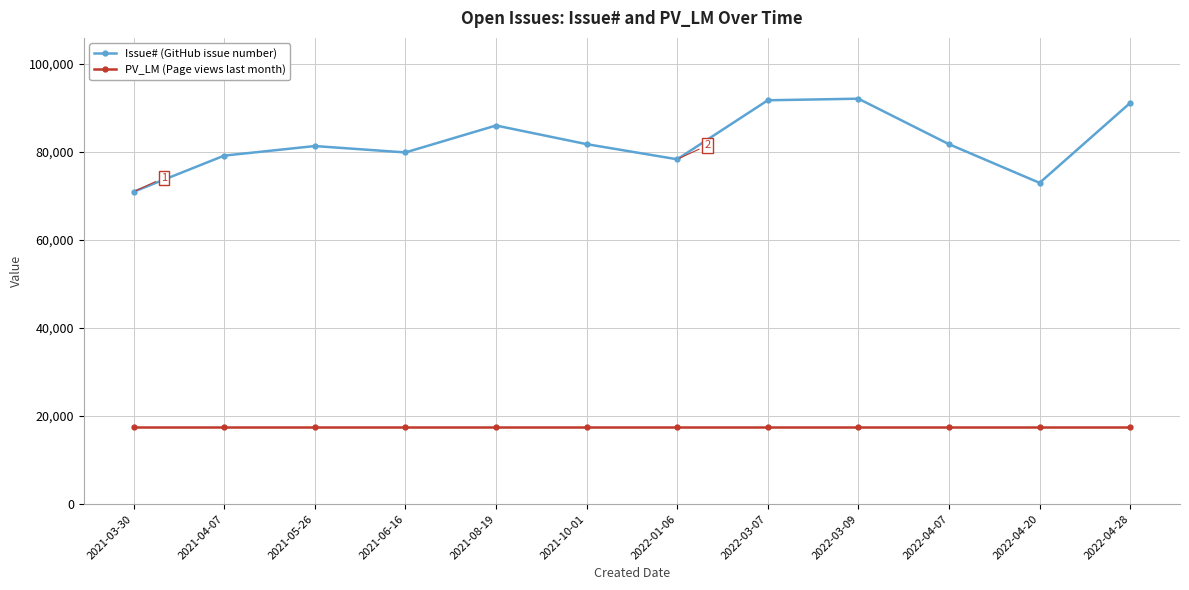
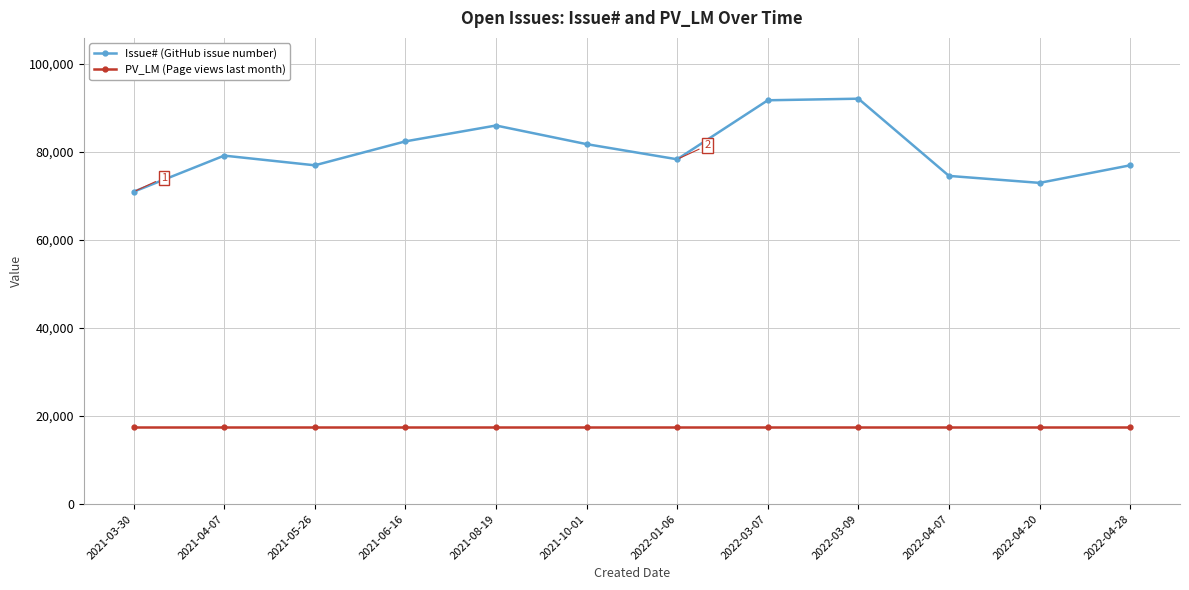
Issue# (GitHub issue number), 2021-05-26: 81,000 -> 77,000
Issue# (GitHub issue number), 2021-06-16: 80,000 -> 82,000
Issue# (GitHub issue number), 2022-04-07: 82,000 -> 75,000
Issue# (GitHub issue number), 2022-04-28: 91,000 -> 77,000
